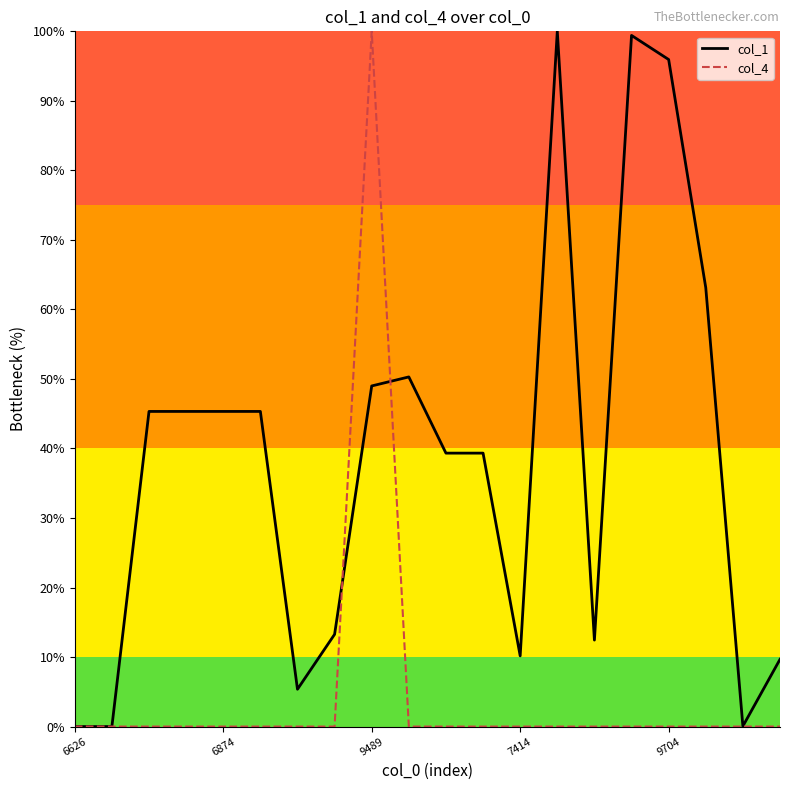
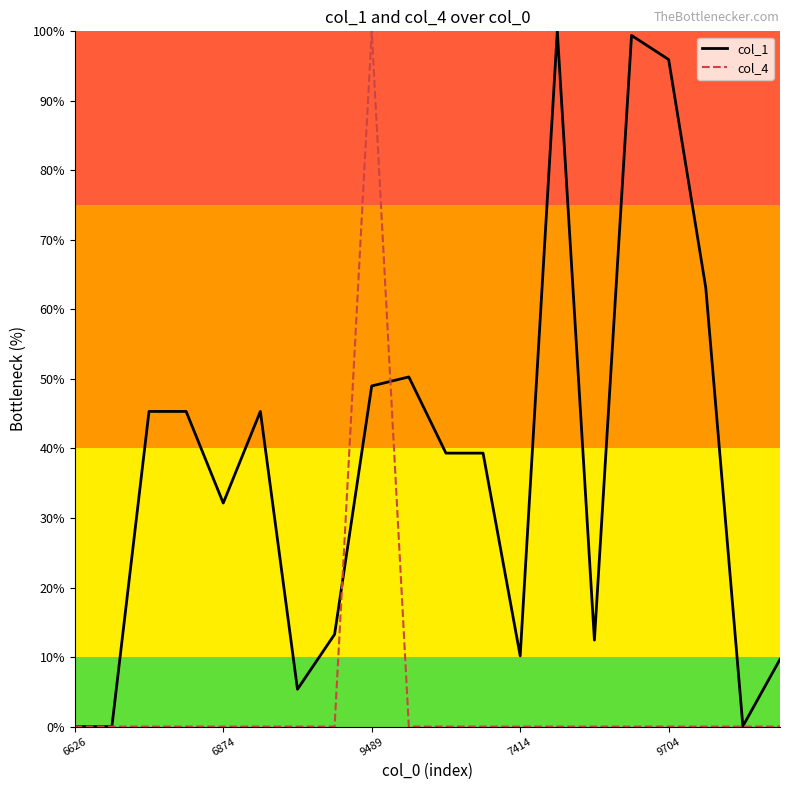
col_1, 6874: 45% -> 32%
